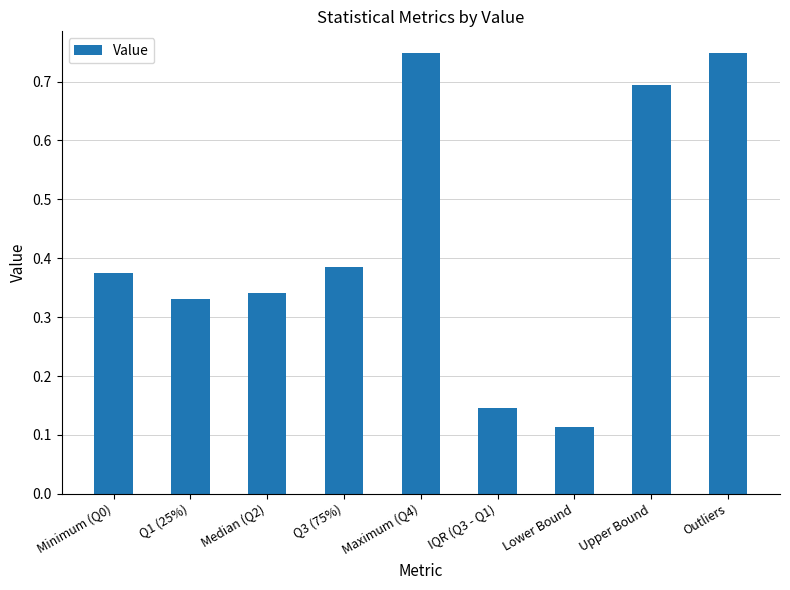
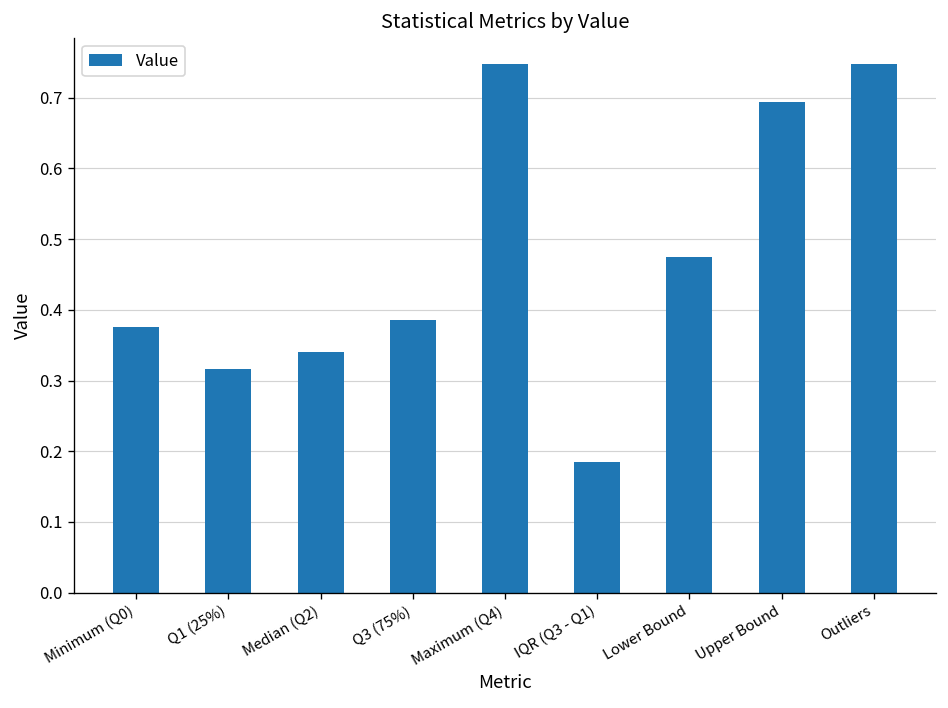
Q1 (25%): 0.33 -> 0.32
IQR (Q3 - Q1): 0.15 -> 0.19
Lower Bound: 0.11 -> 0.47
